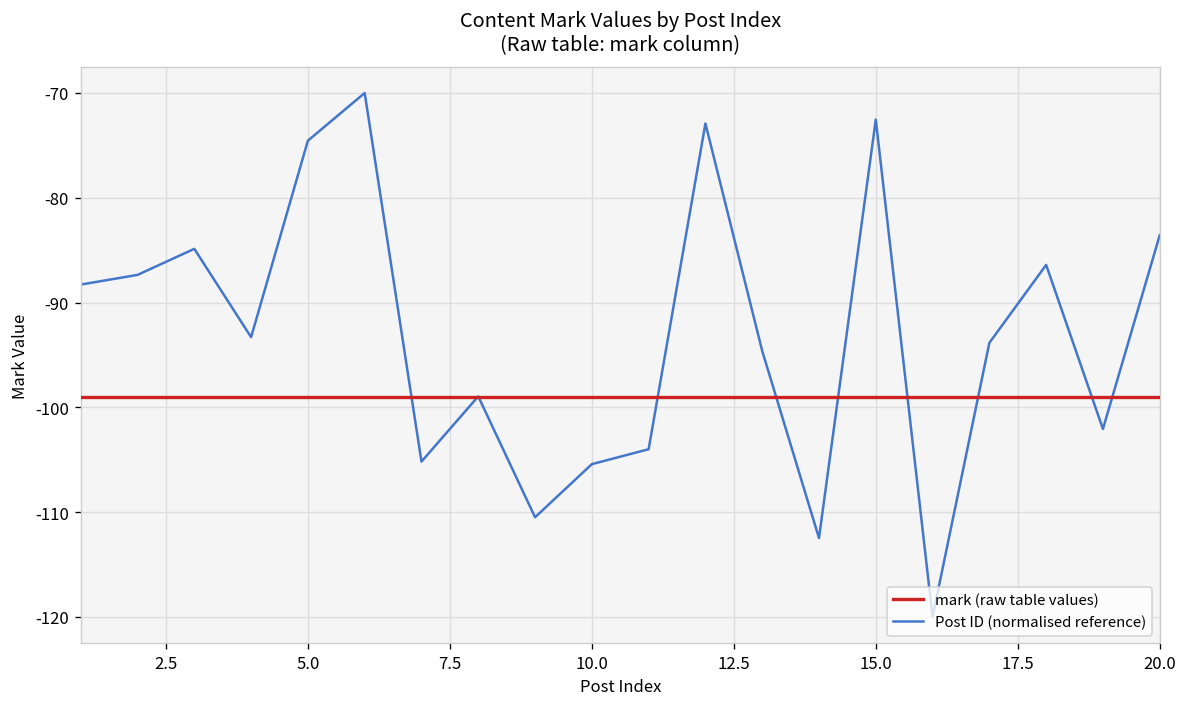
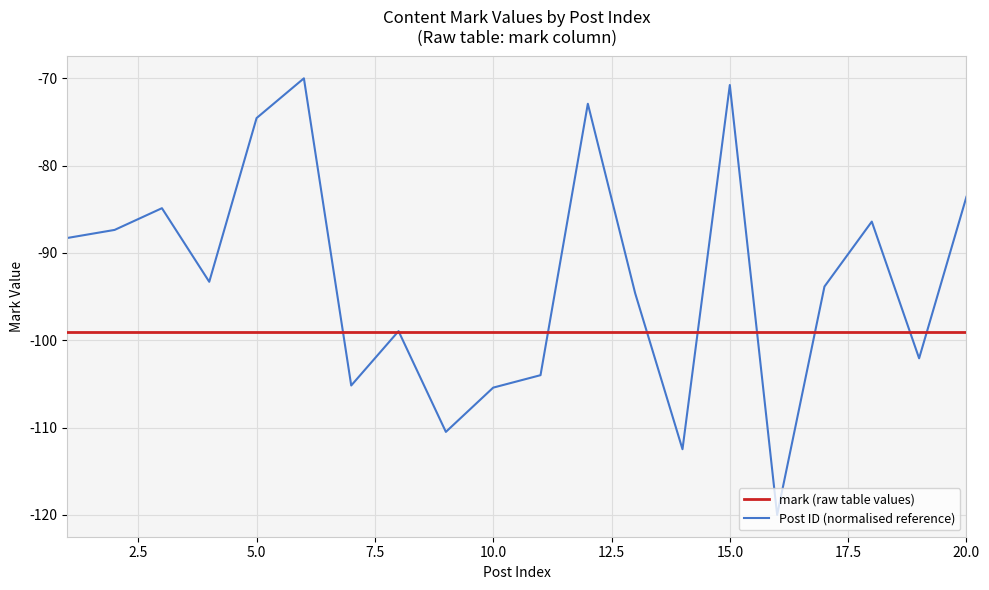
Post ID (normalised reference), 15.0: -73 -> -71
